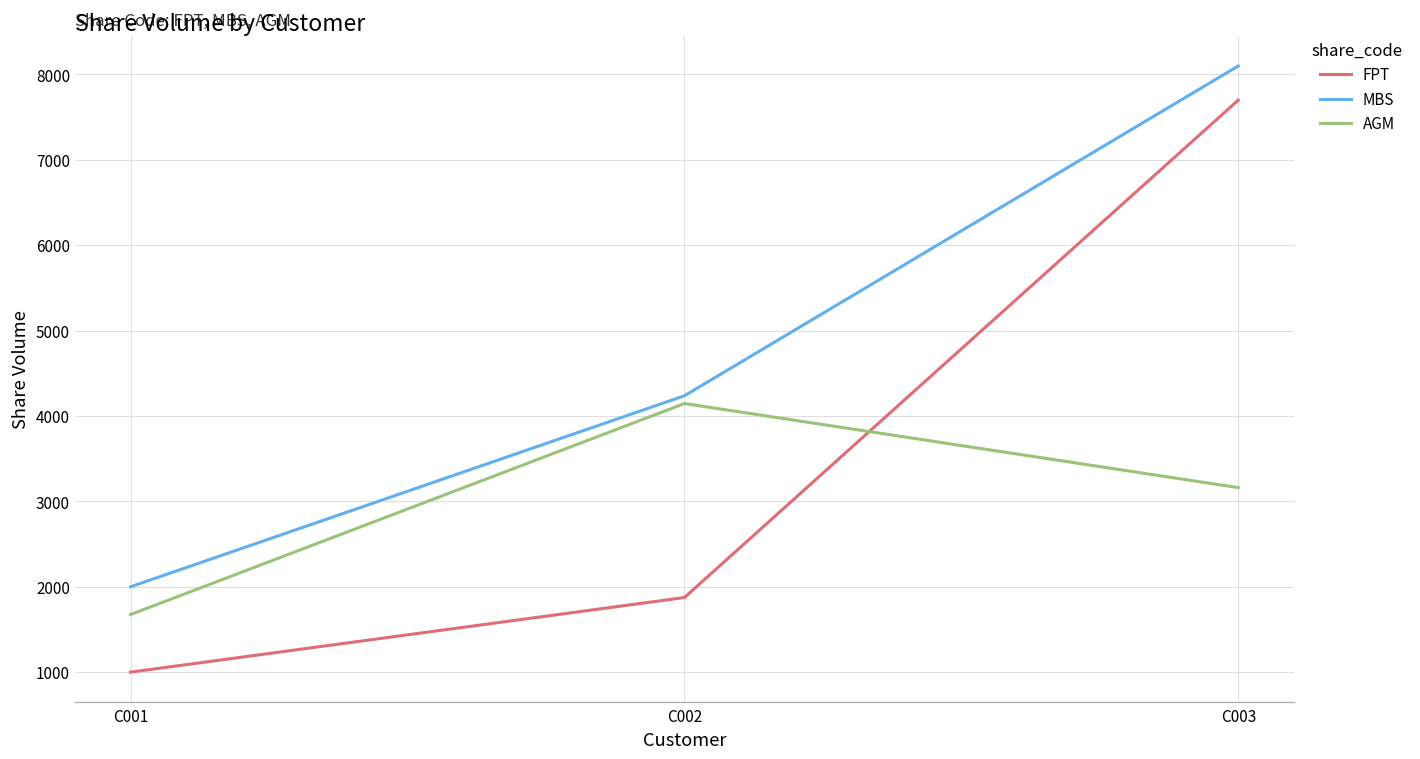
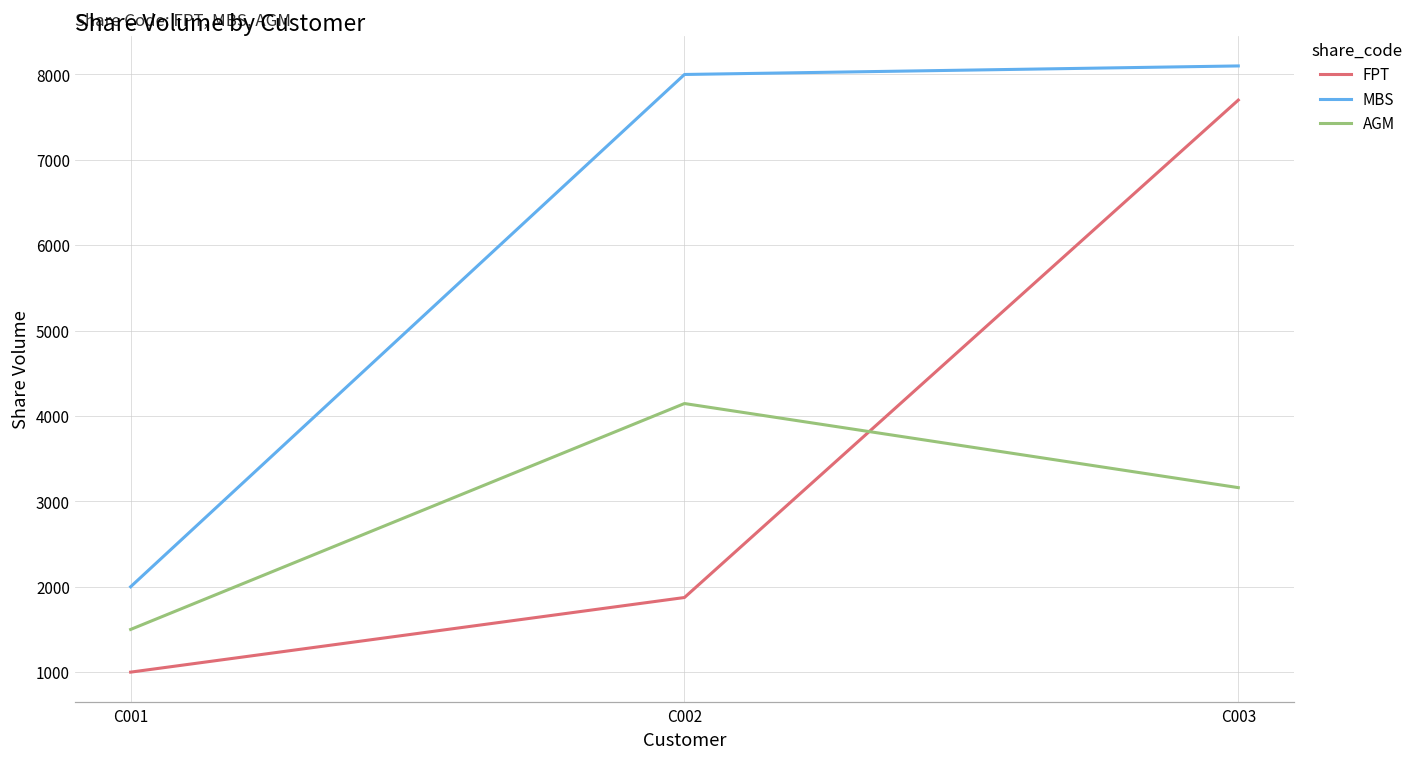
AGM, C001: 1700 -> 1500
MBS, C002: 4200 -> 8000
